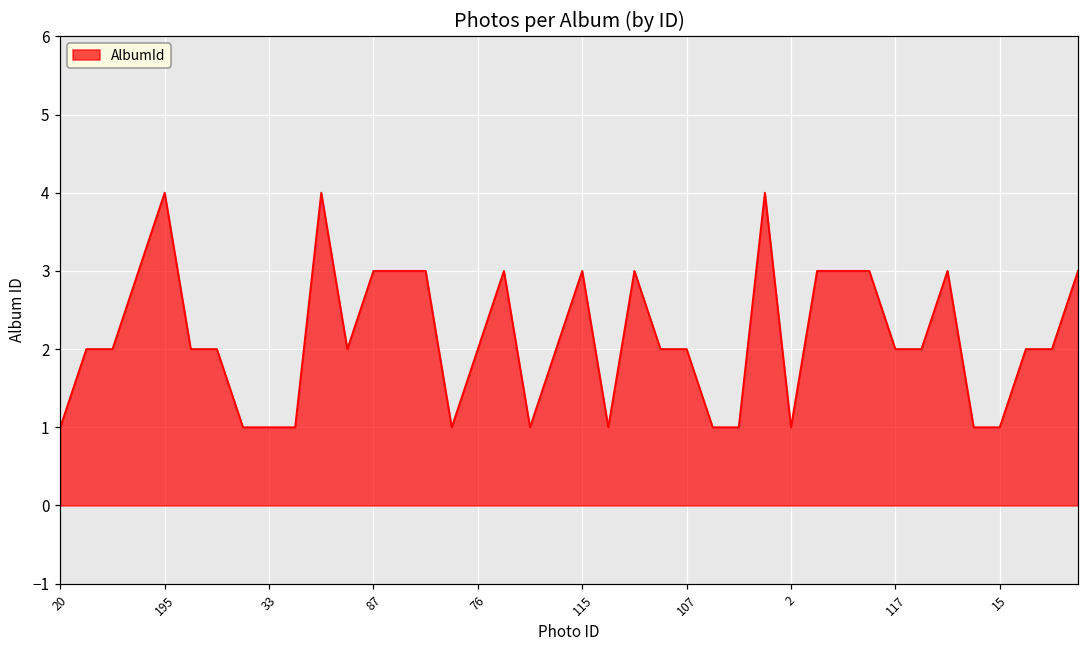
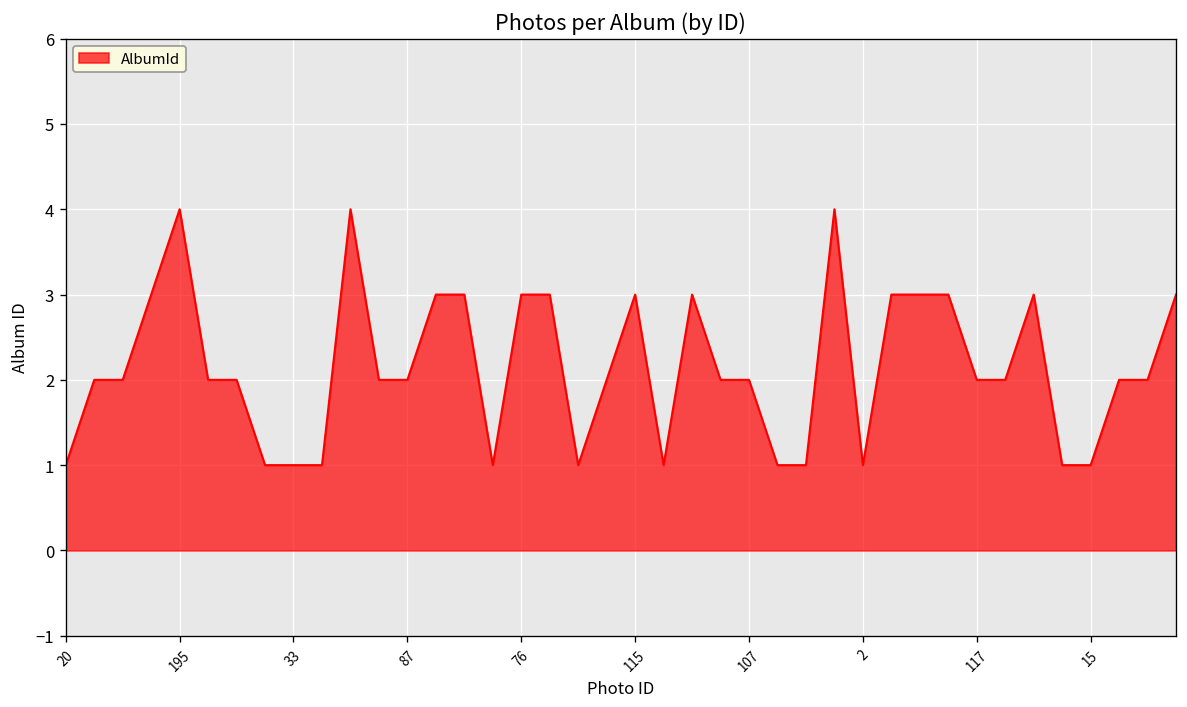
87: 3 -> 2
76: 2 -> 3
